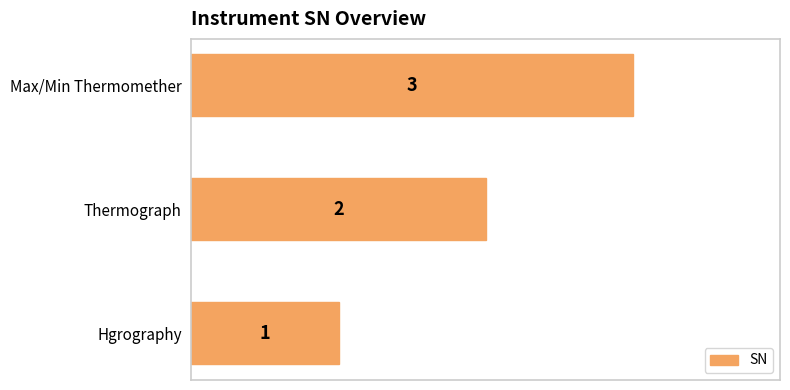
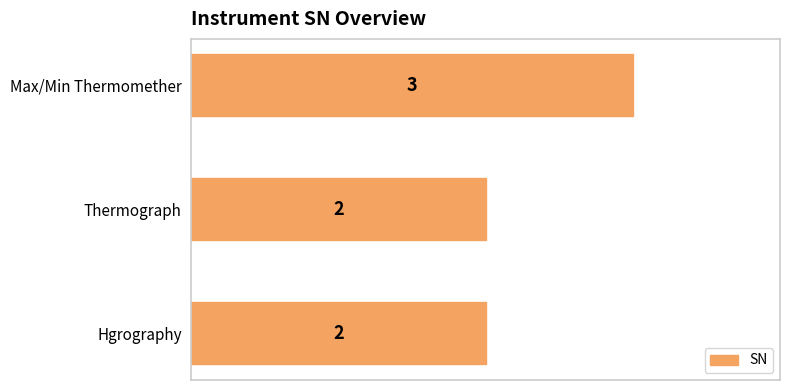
Hgrography: 1 -> 2
